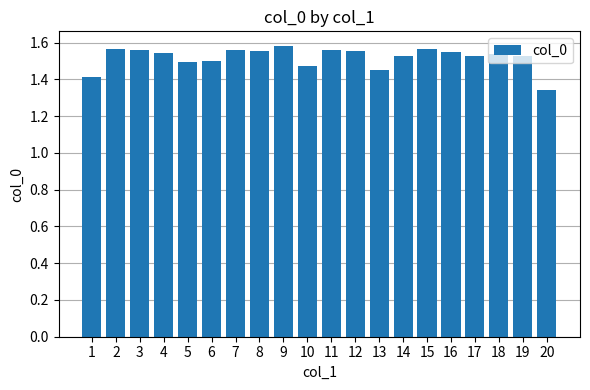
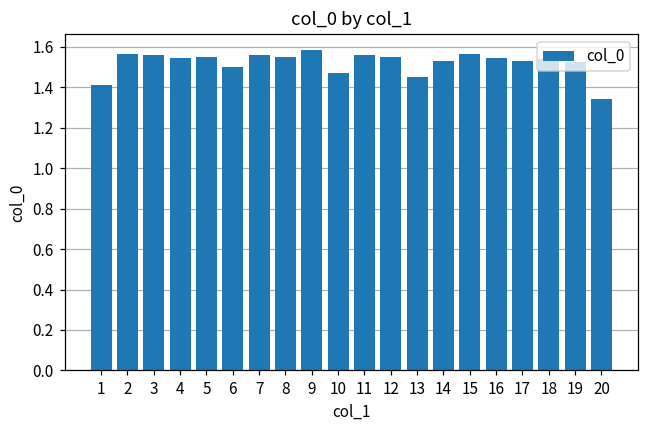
5: 1.50 -> 1.55
